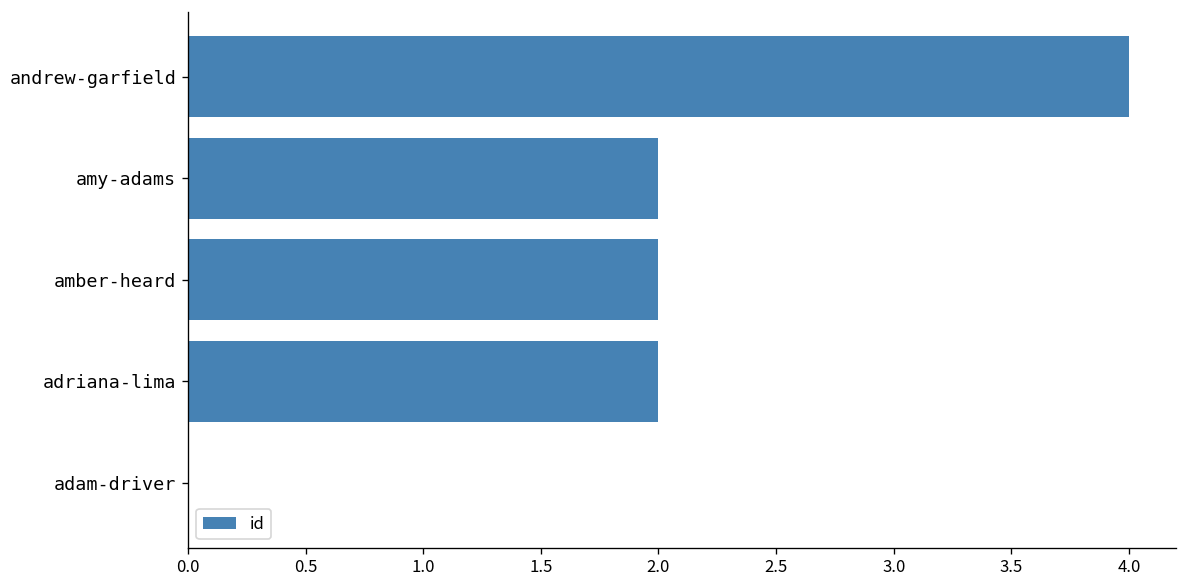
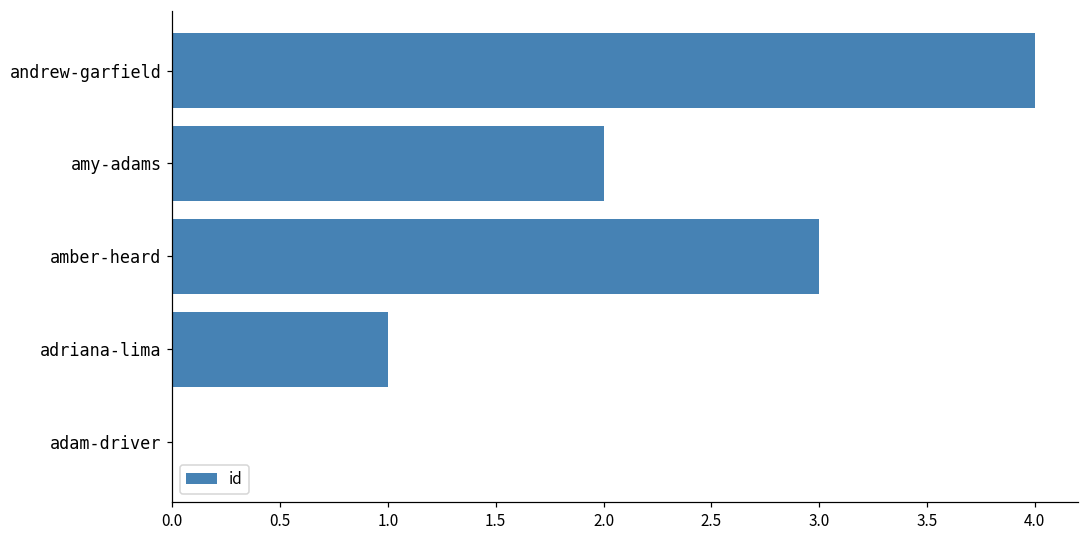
amber-heard: 2 -> 3
adriana-lima: 2 -> 1
